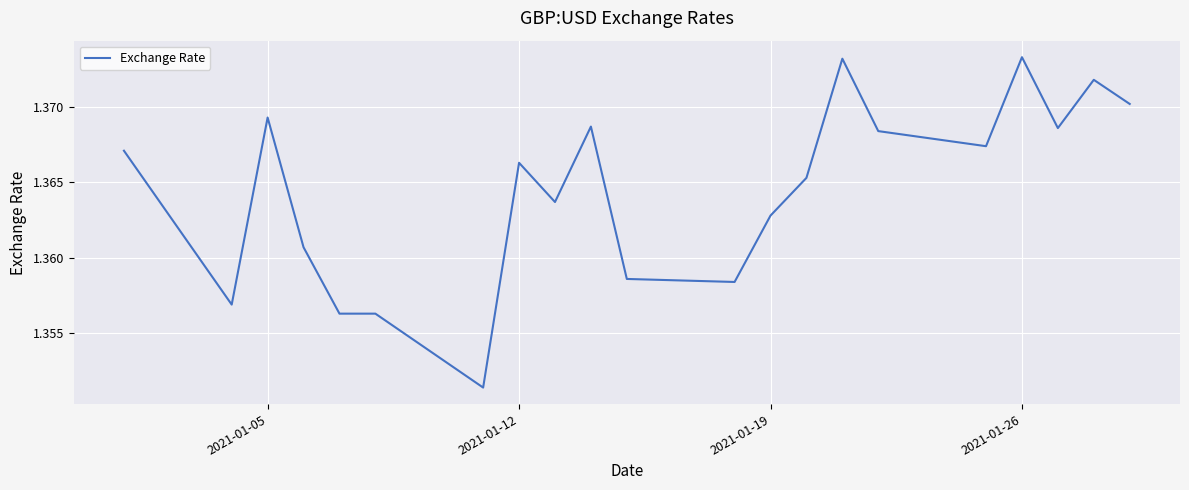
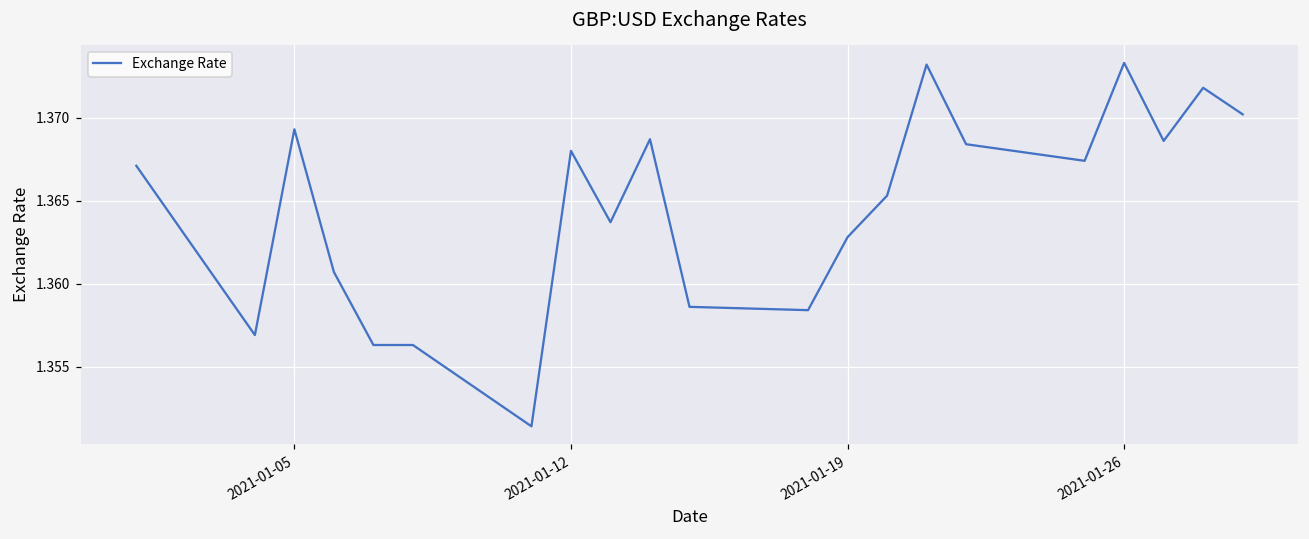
2021-01-12: 1.3663 -> 1.3680
